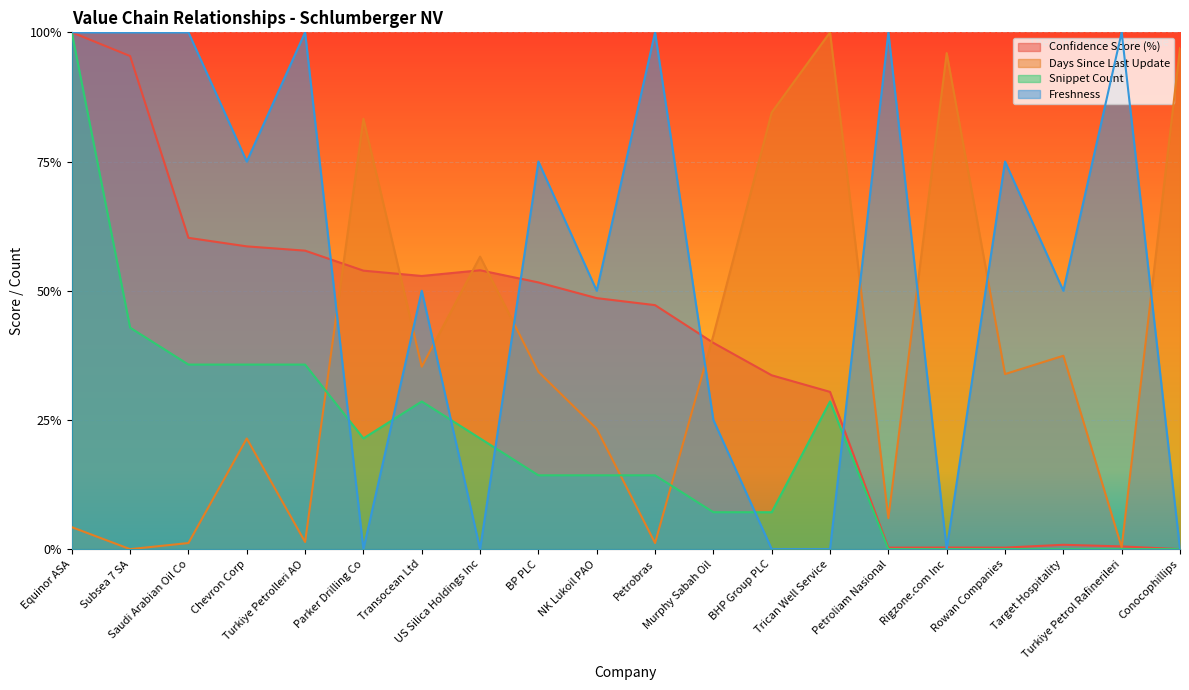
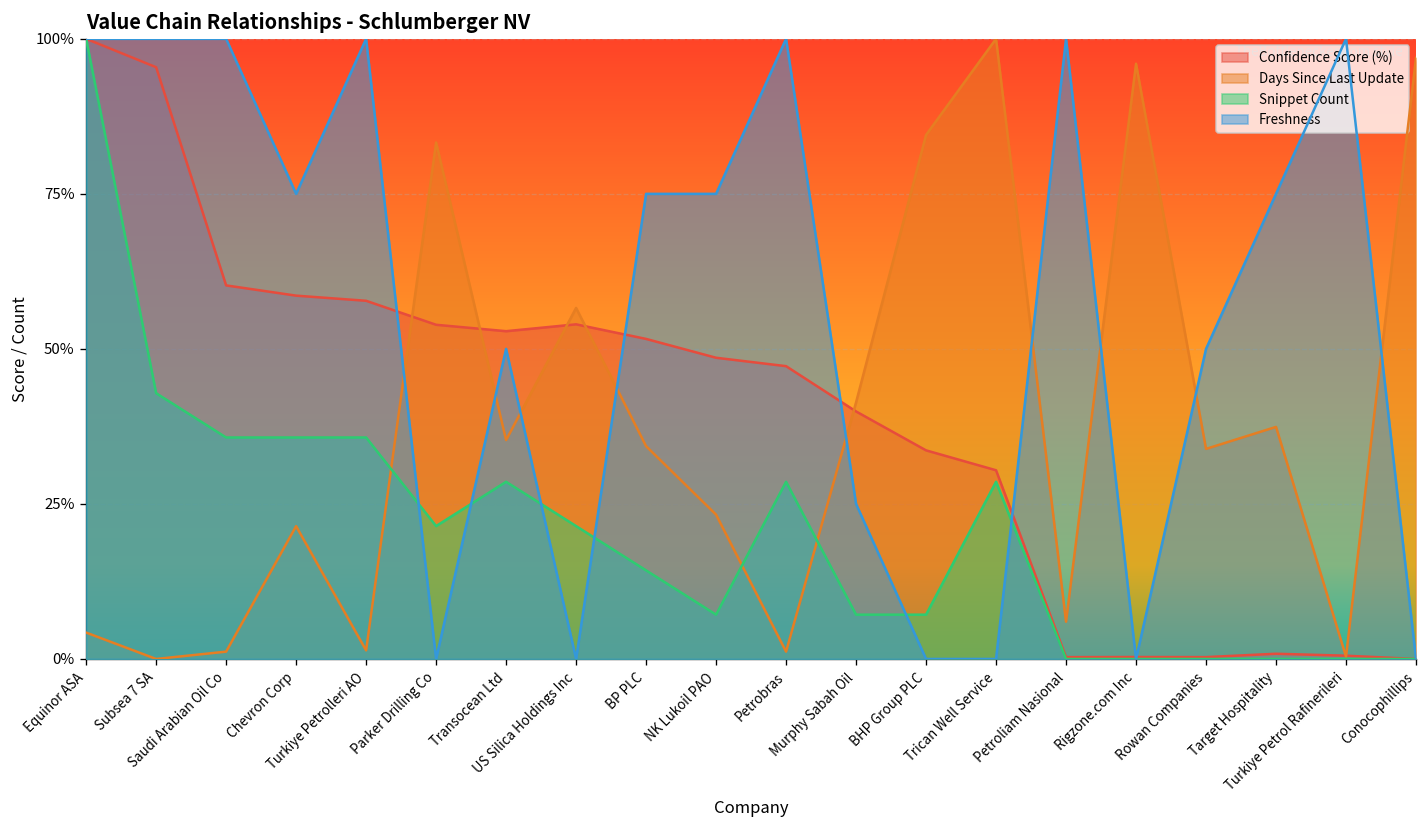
Snippet Count, NK Lukoil PAO: 14% -> 7%
Freshness, NK Lukoil PAO: 50% -> 75%
Snippet Count, Petrobras: 14% -> 29%
Freshness, Rowan Companies: 75% -> 50%
Freshness, Target Hospitality: 50% -> 75%
